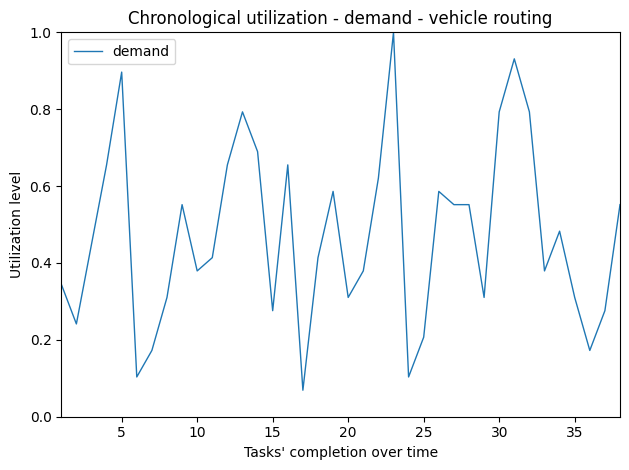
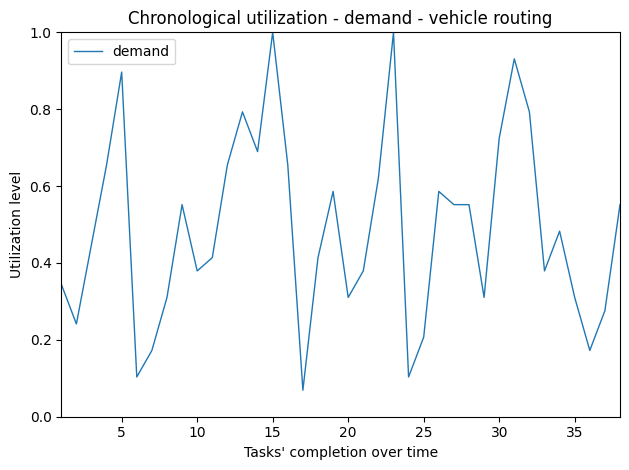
15: 0.28 -> 1.00
30: 0.79 -> 0.72
